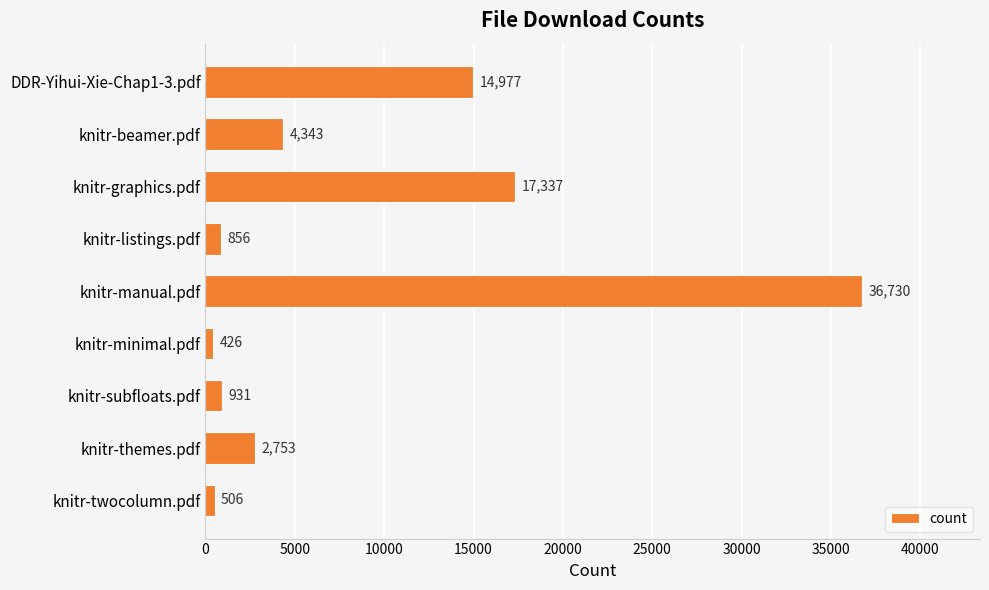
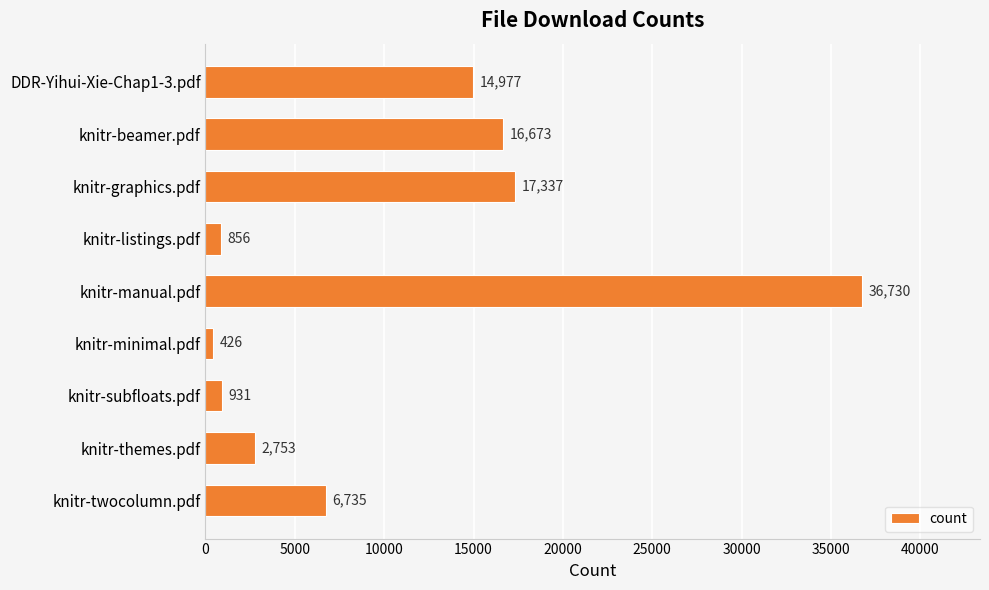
knitr-beamer.pdf: 4,343 -> 16,673
knitr-twocolumn.pdf: 506 -> 6,735
